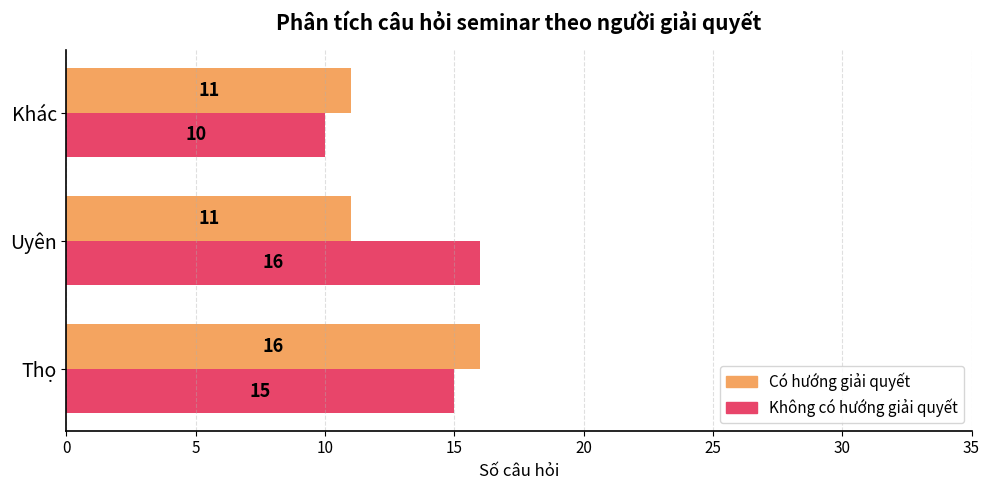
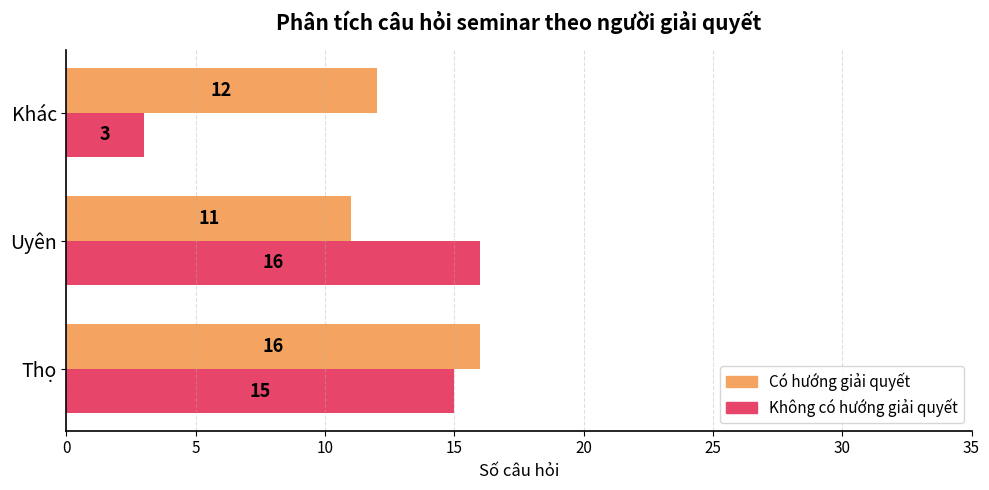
Có hướng giải quyết, Khác: 11 -> 12
Không có hướng giải quyết, Khác: 10 -> 3
